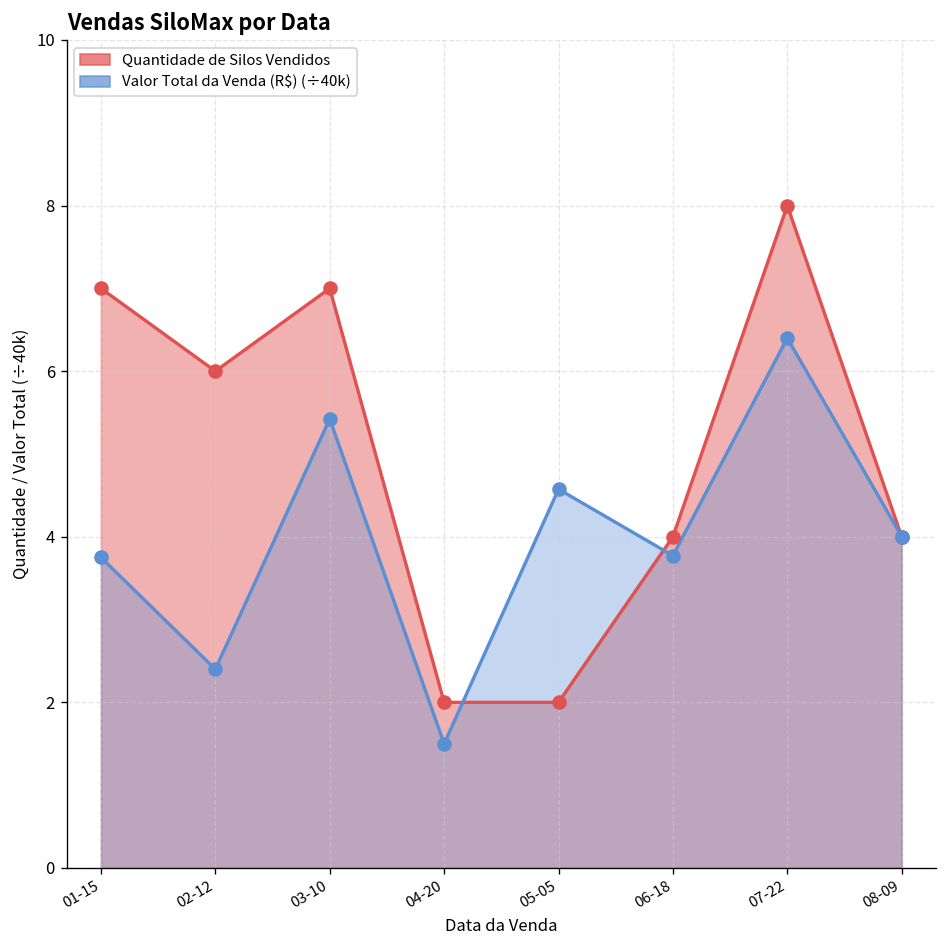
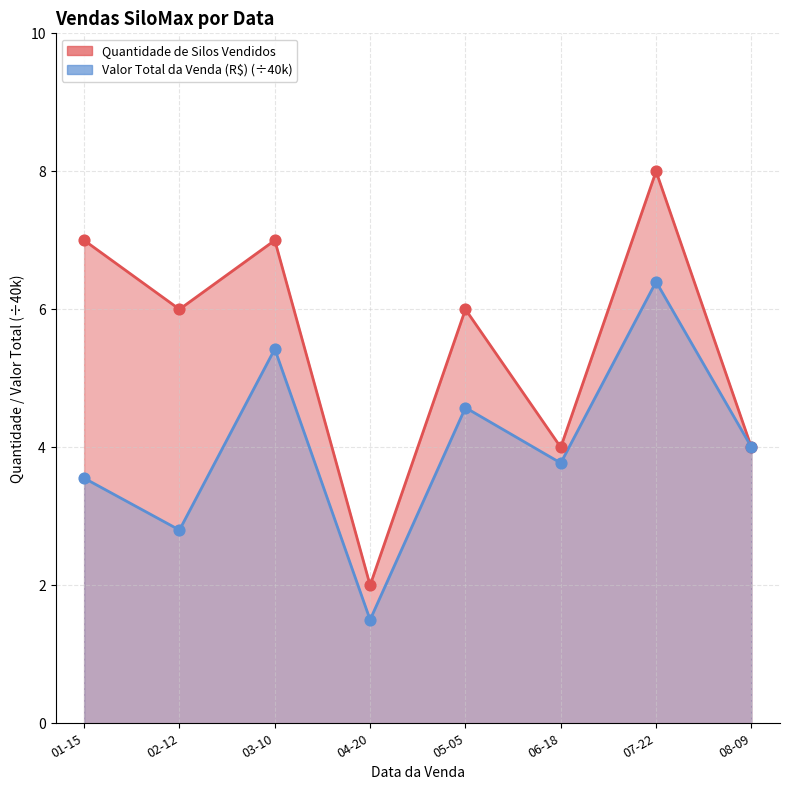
Valor Total da Venda (R$) (÷40k), 01-15: 3.8 -> 3.6
Valor Total da Venda (R$) (÷40k), 02-12: 2.4 -> 2.8
Quantidade de Silos Vendidos, 05-05: 2 -> 6
